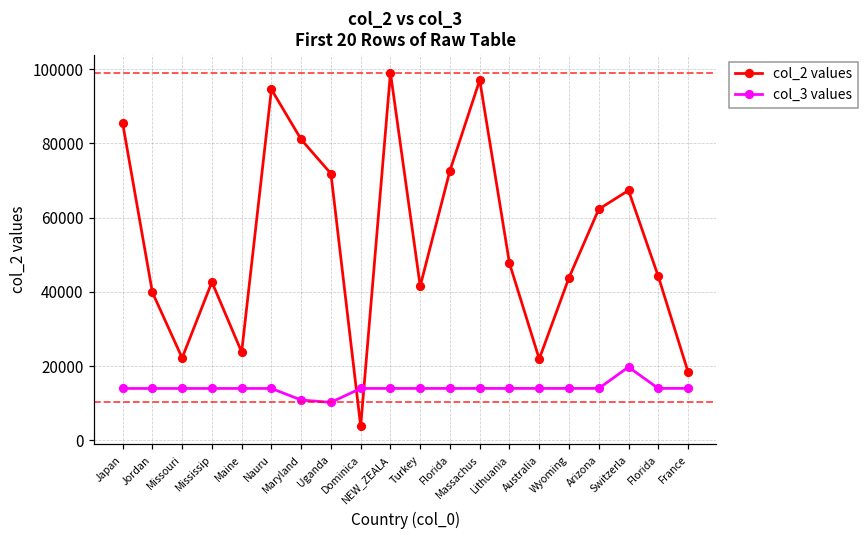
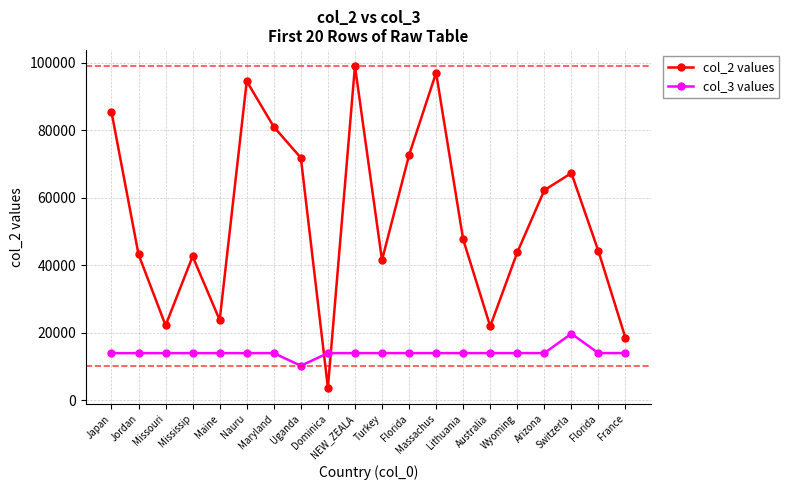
col_2 values, Jordan: 40000 -> 43000
col_3 values, Maryland: 11000 -> 14000
